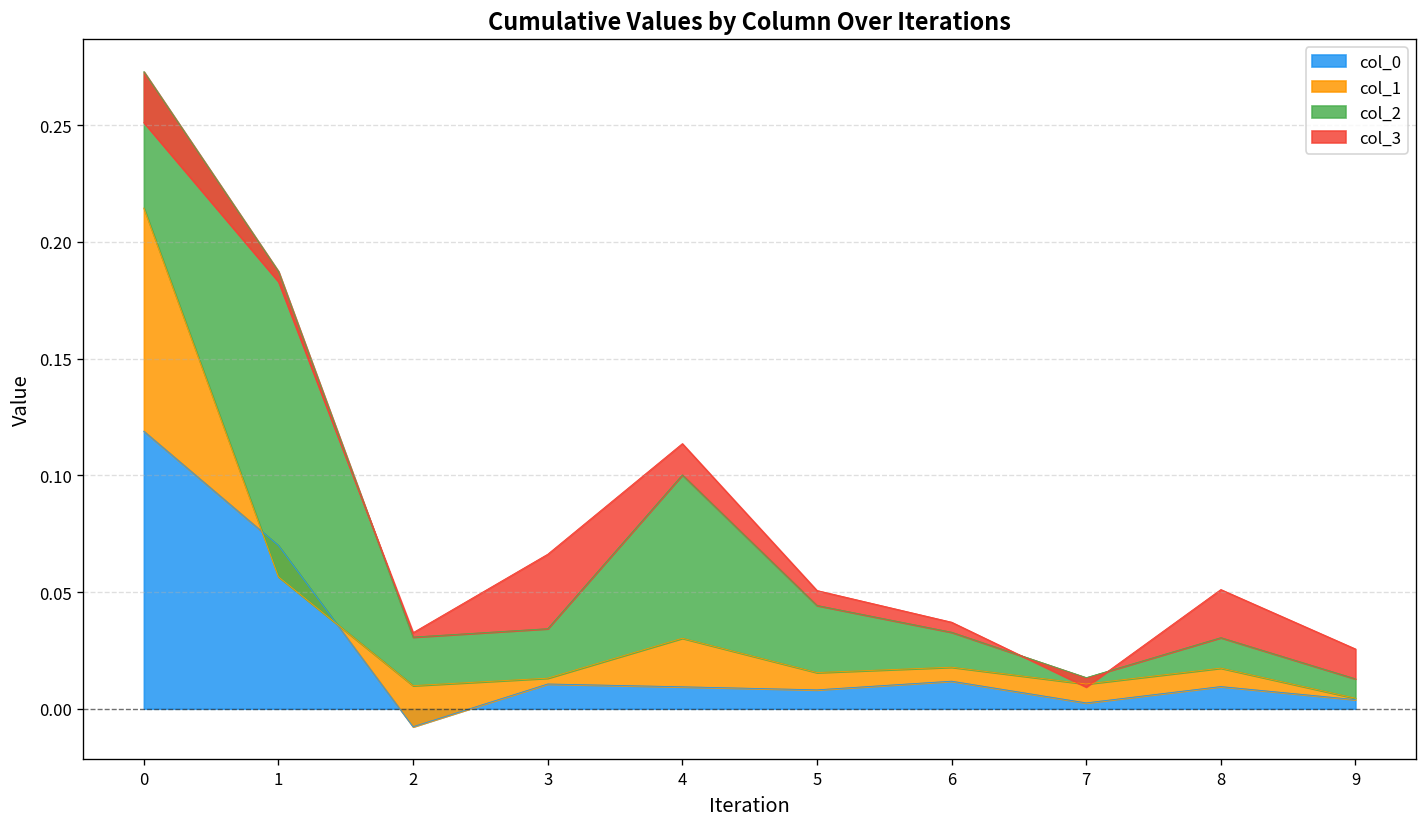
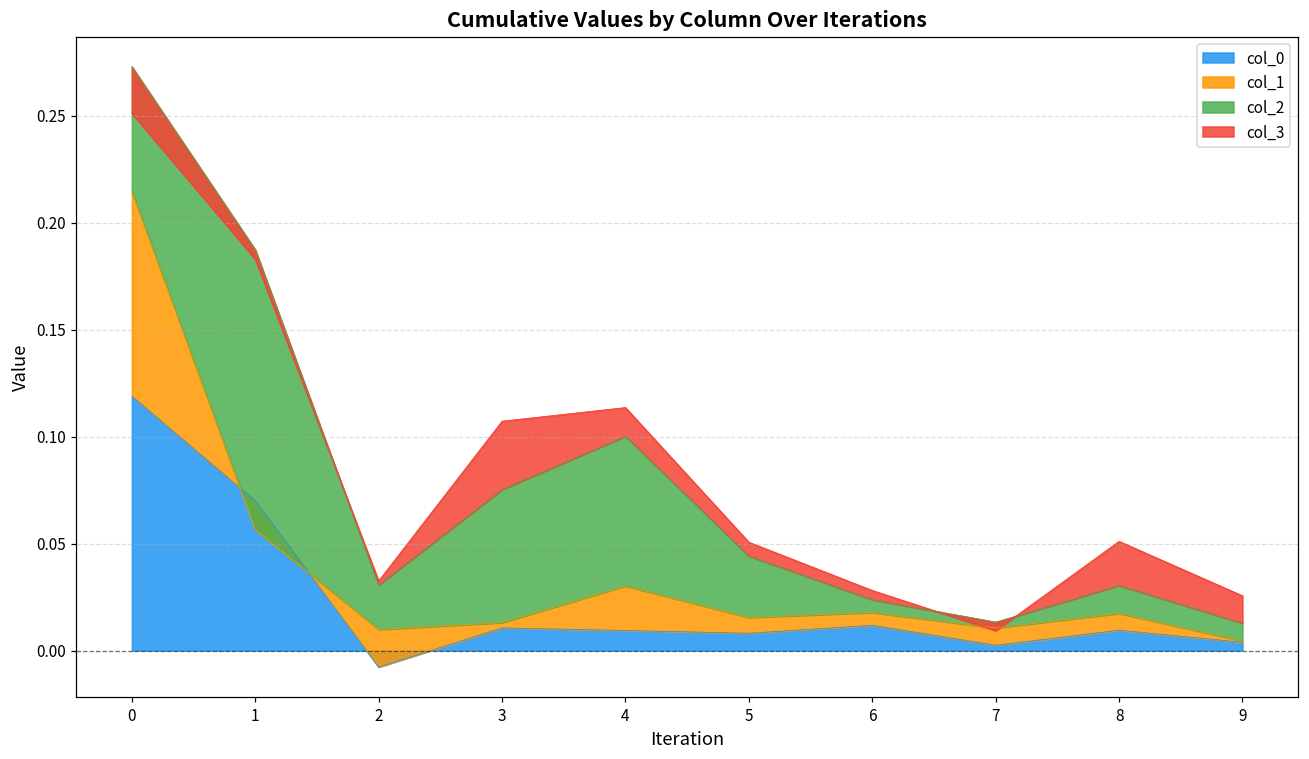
col_2, 3: 0.021 -> 0.062
col_2, 6: 0.015 -> 0.006
